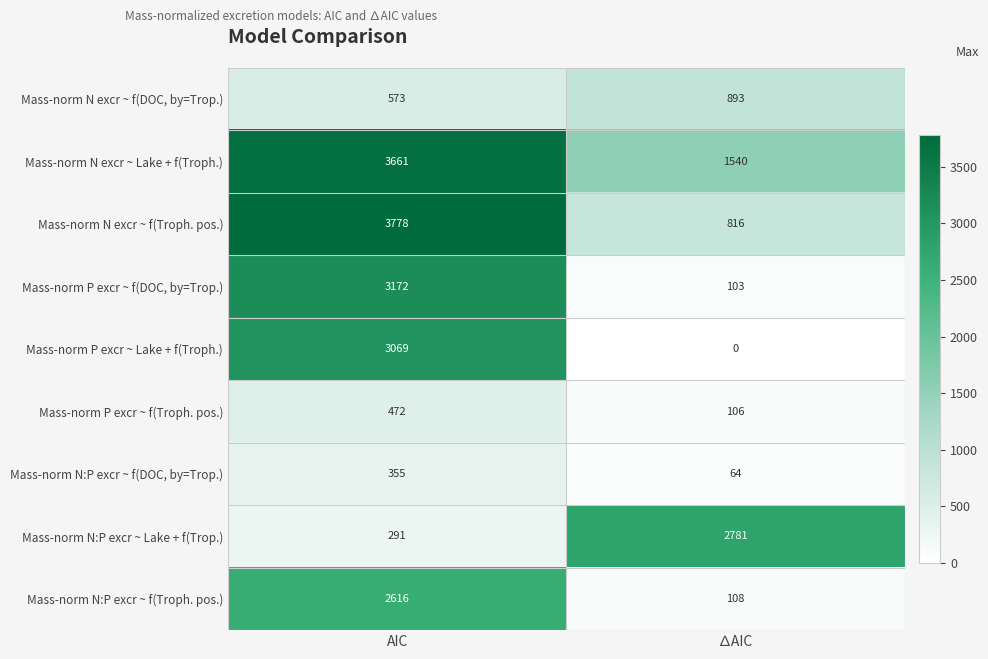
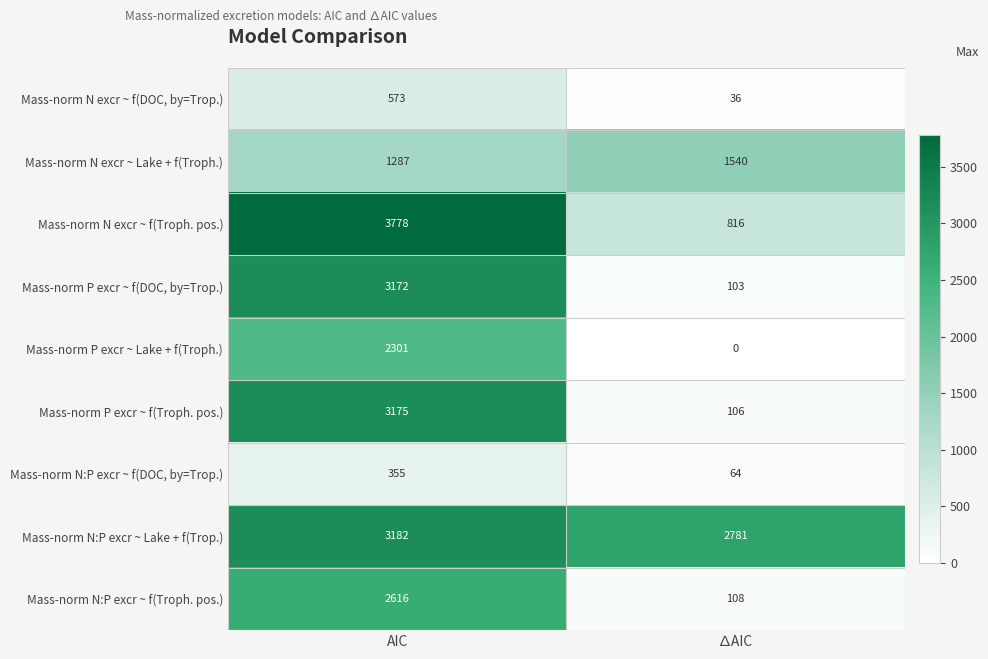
Mass-norm N excr ~ f(DOC, by=Trop.), ∆AIC: 893 -> 36
Mass-norm N excr ~ Lake + f(Troph.), AIC: 3661 -> 1287
Mass-norm P excr ~ Lake + f(Troph.), AIC: 3069 -> 2301
Mass-norm P excr ~ f(Troph. pos.), AIC: 472 -> 3175
Mass-norm N:P excr ~ Lake + f(Trop.), AIC: 291 -> 3182
